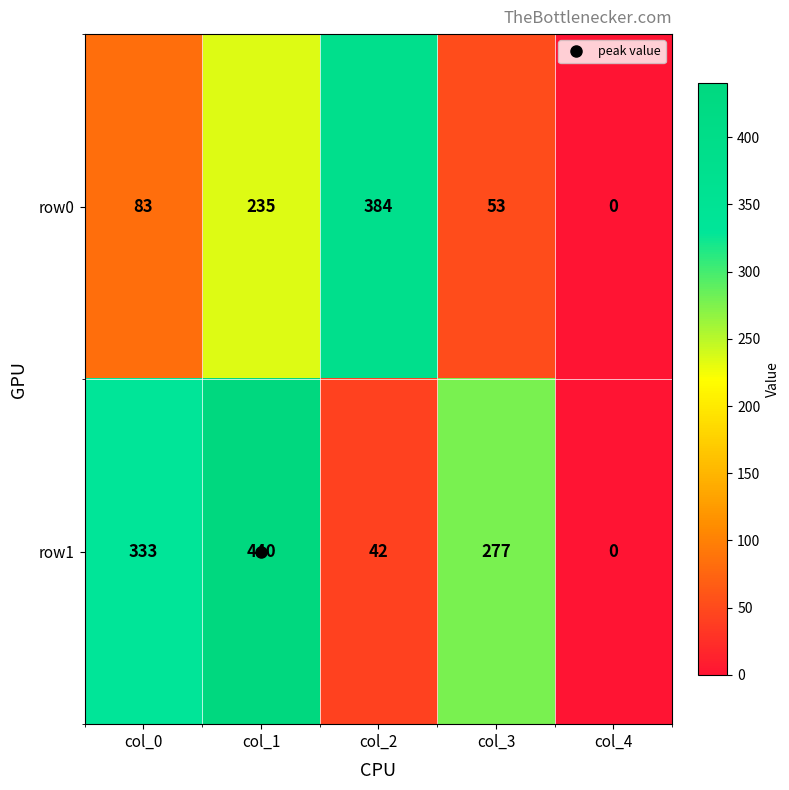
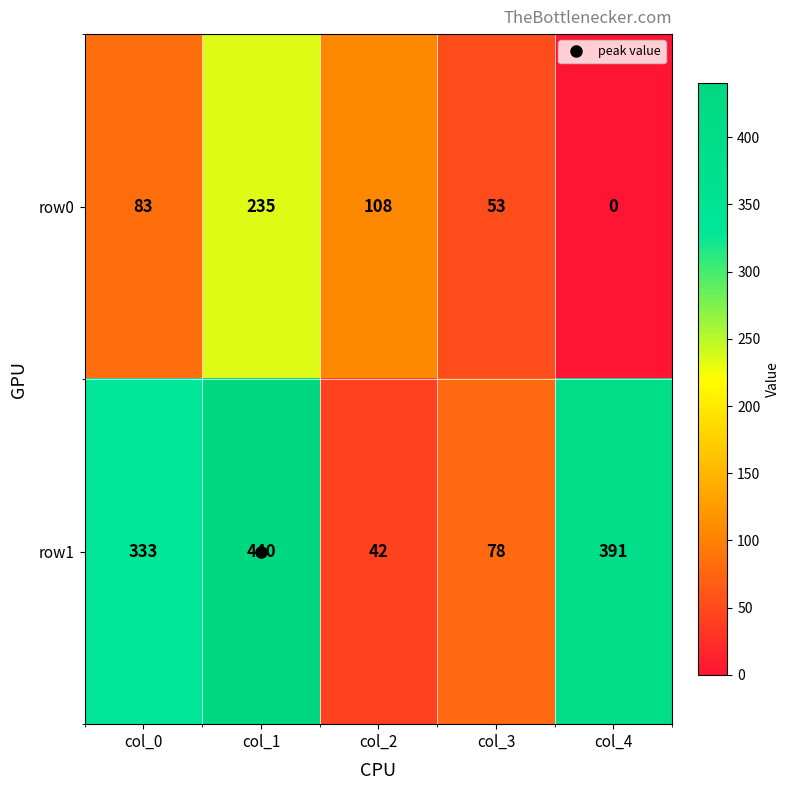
row0, col_2: 384 -> 108
row1, col_3: 277 -> 78
row1, col_4: 0 -> 391
